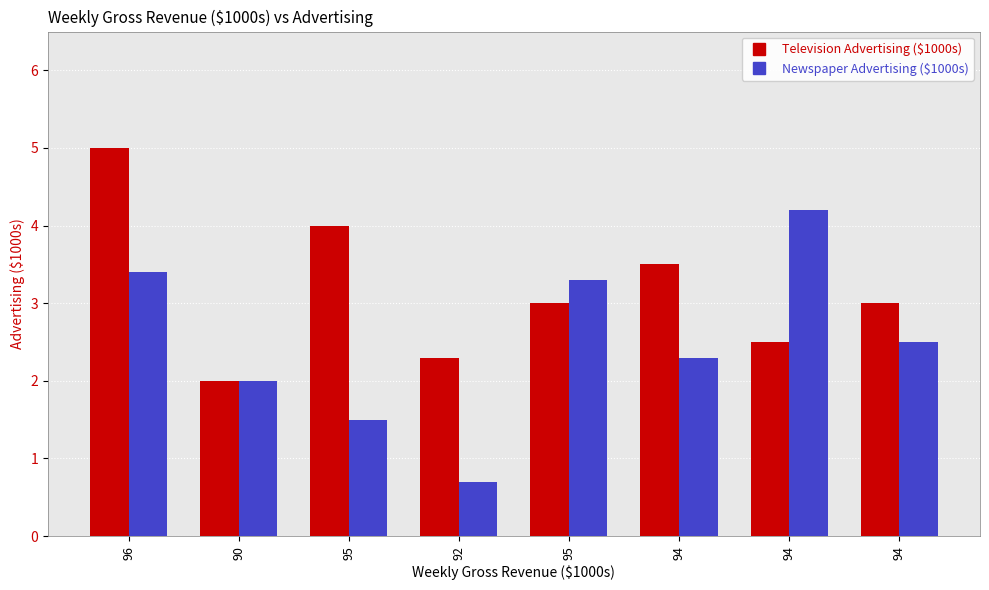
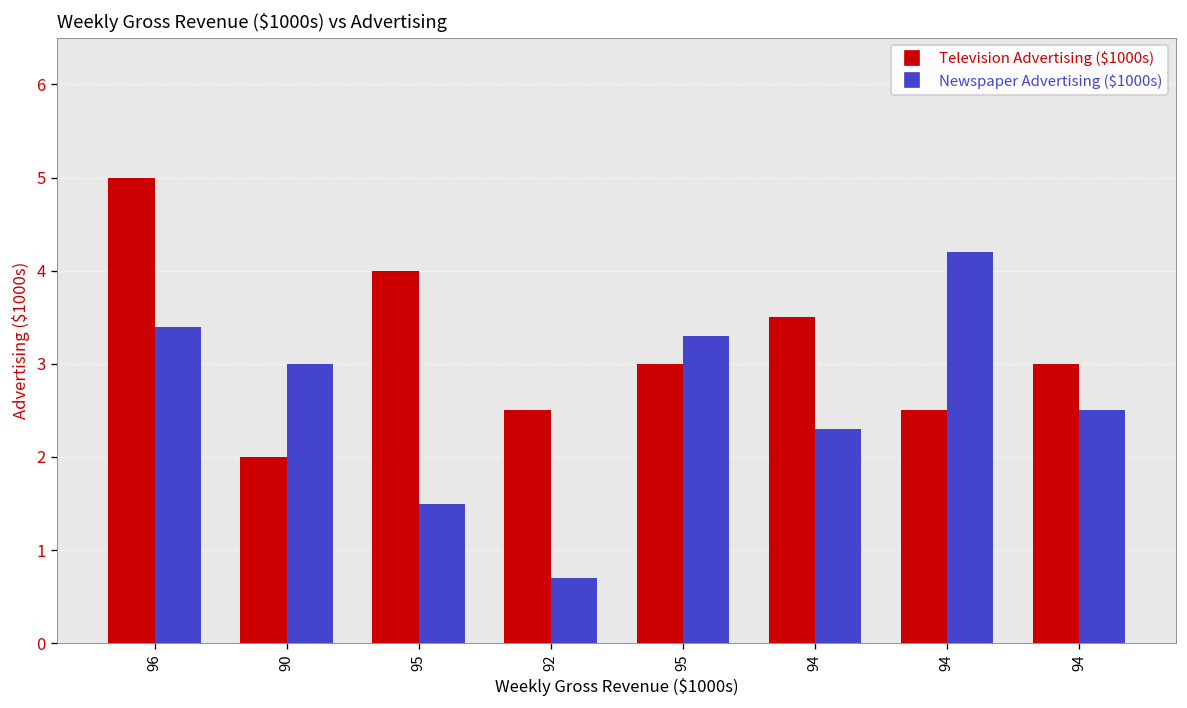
Newspaper Advertising ($1000s), 90: 2 -> 3
Television Advertising ($1000s), 92: 2.3 -> 2.5
